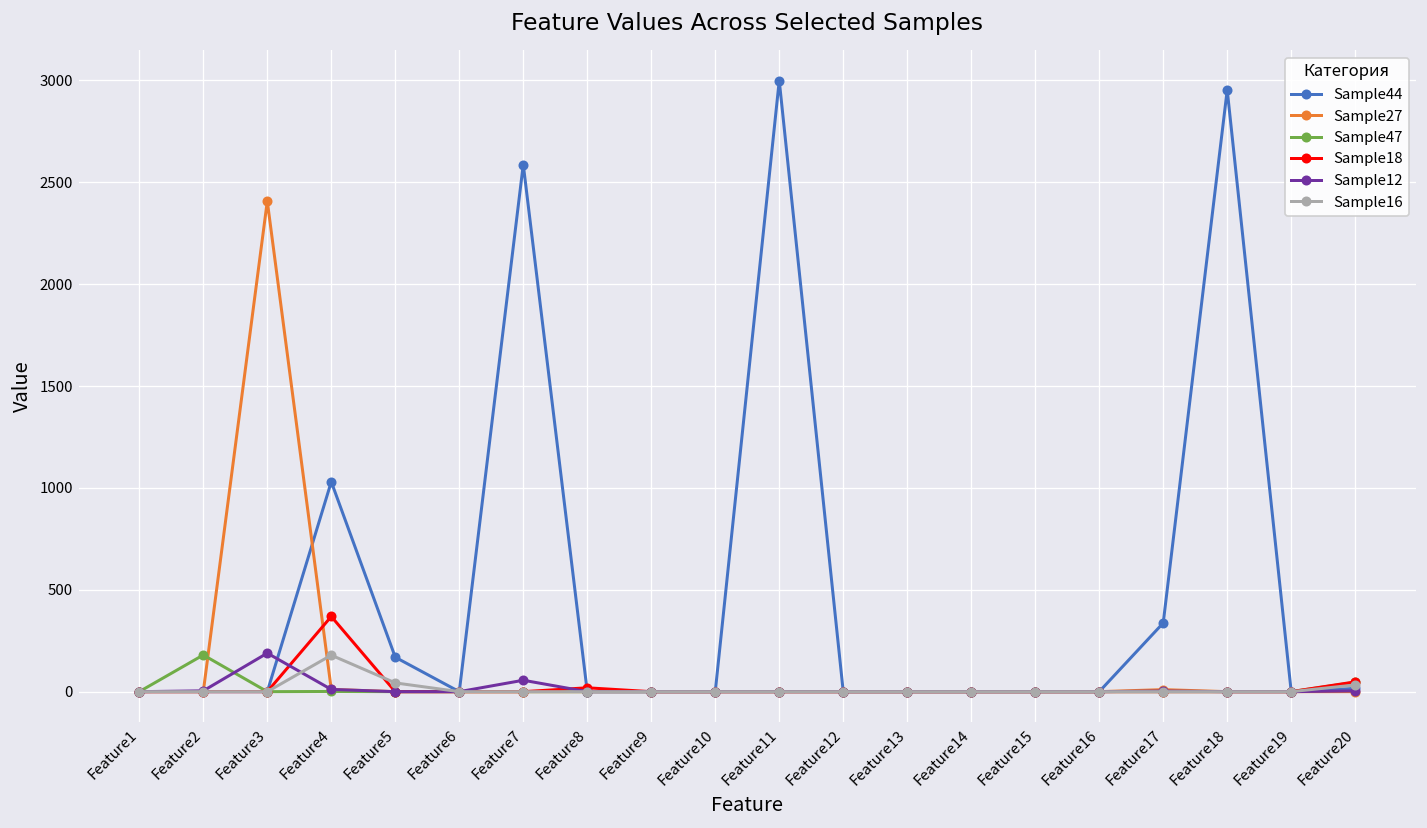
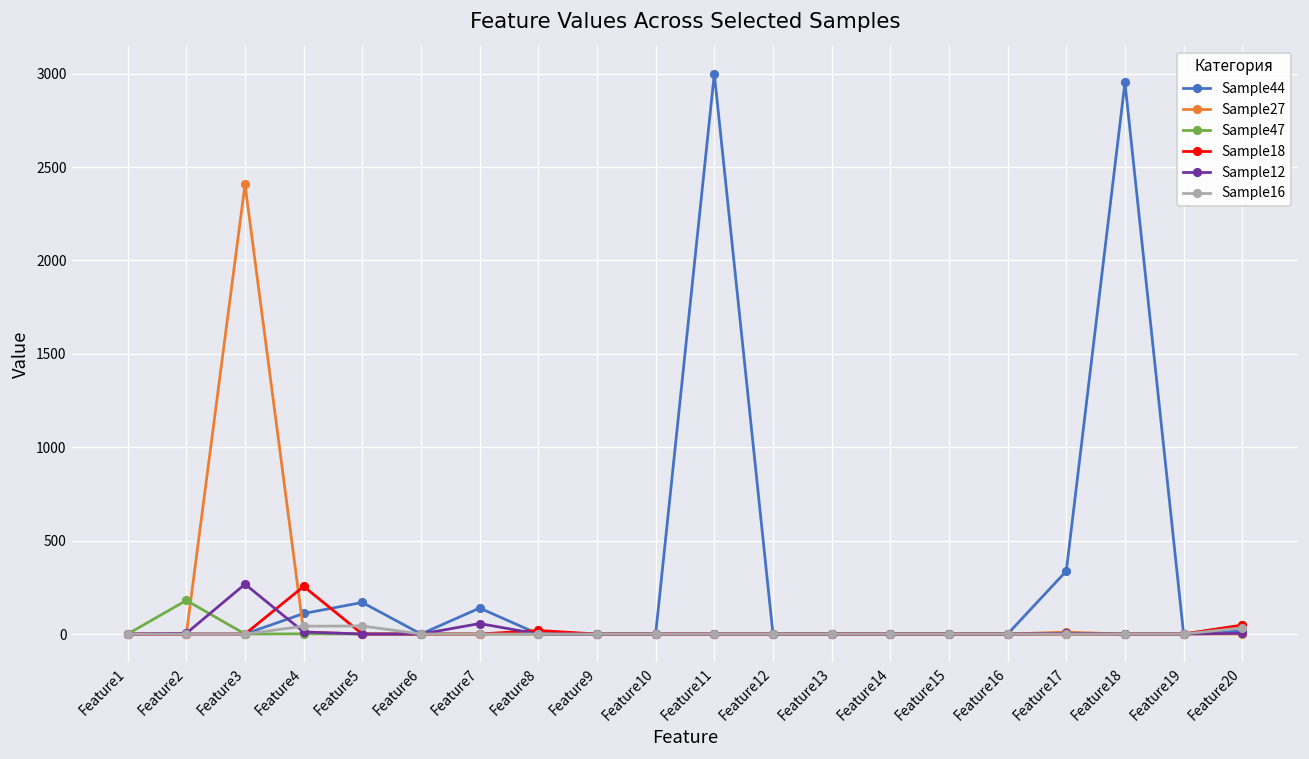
Sample12, Feature3: 190 -> 270
Sample44, Feature4: 1030 -> 110
Sample18, Feature4: 370 -> 260
Sample16, Feature4: 180 -> 40
Sample44, Feature7: 2590 -> 140
